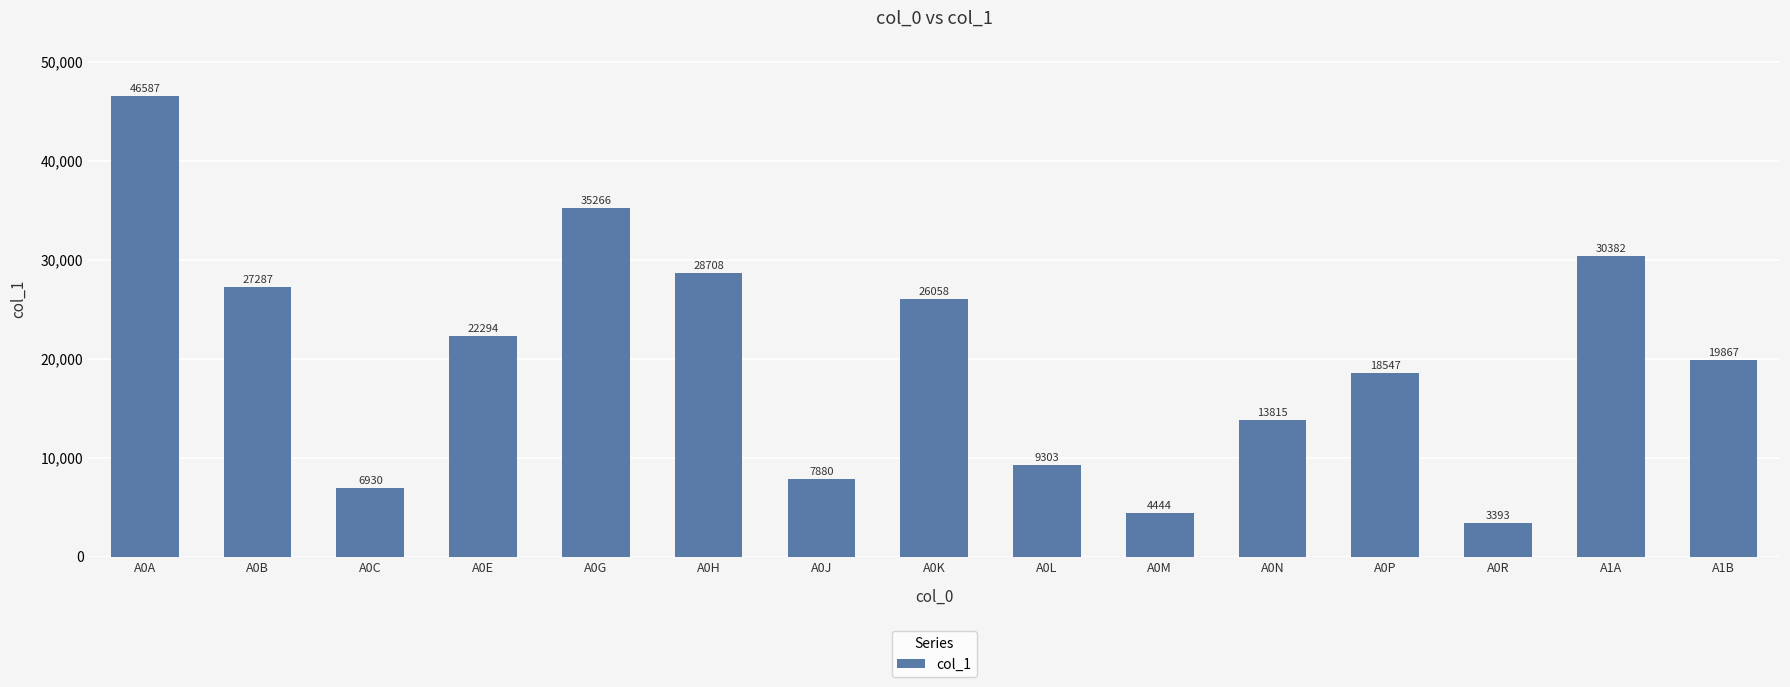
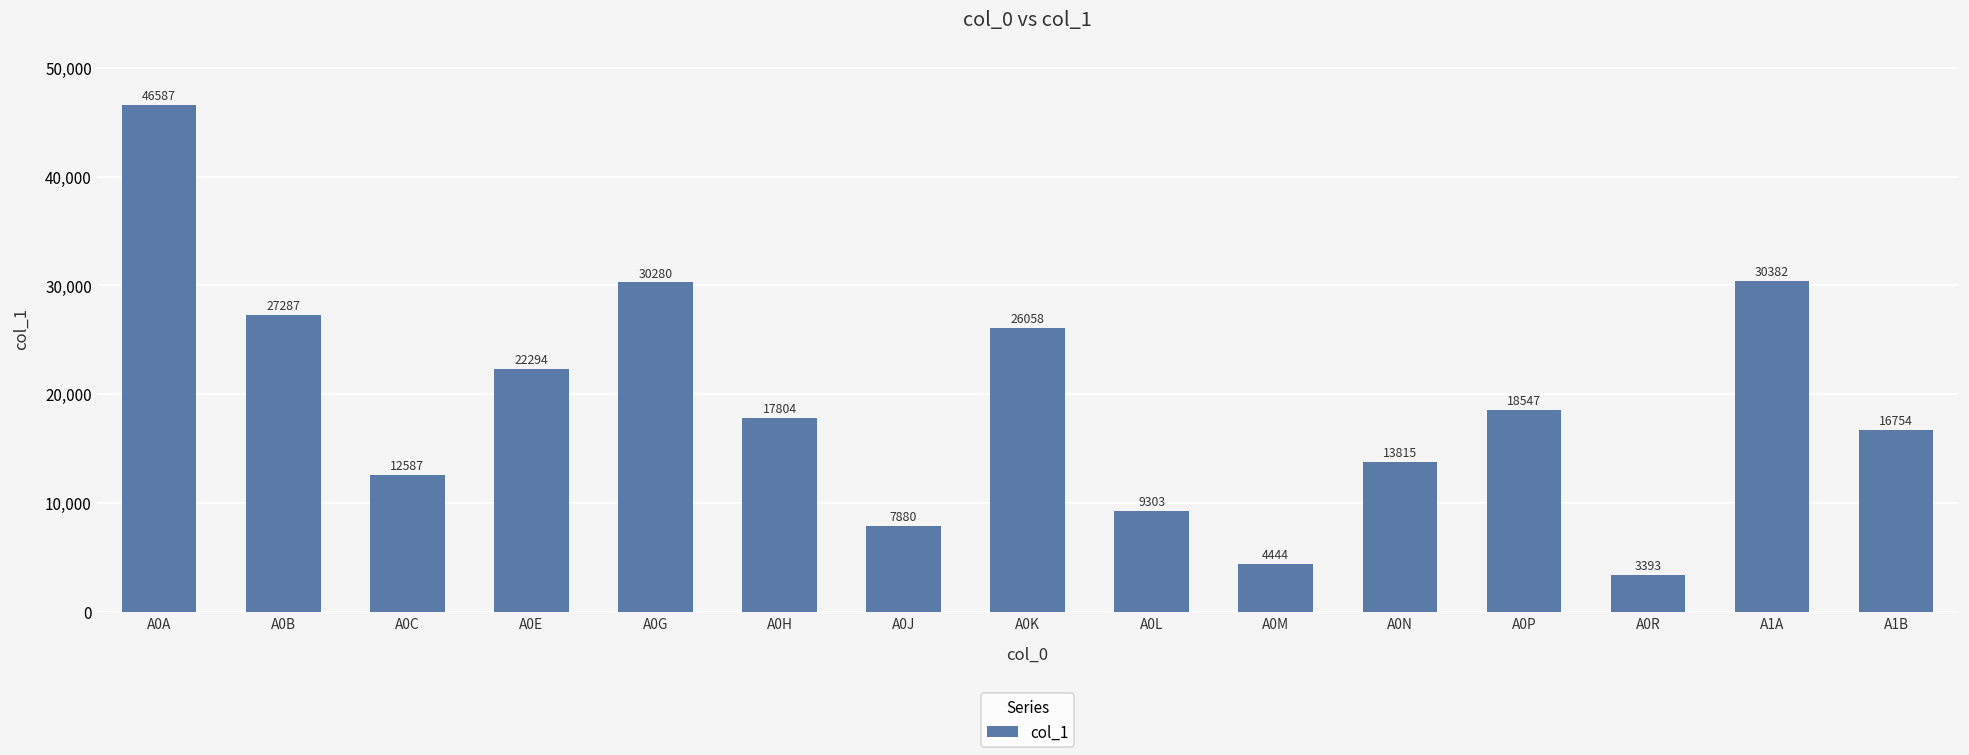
A0C: 6930 -> 12587
A0G: 35266 -> 30280
A0H: 28708 -> 17804
A1B: 19867 -> 16754
